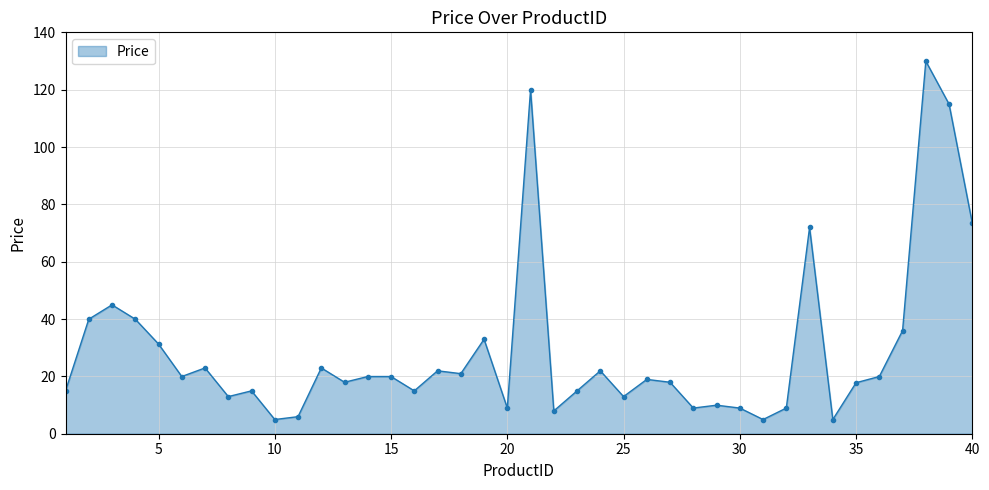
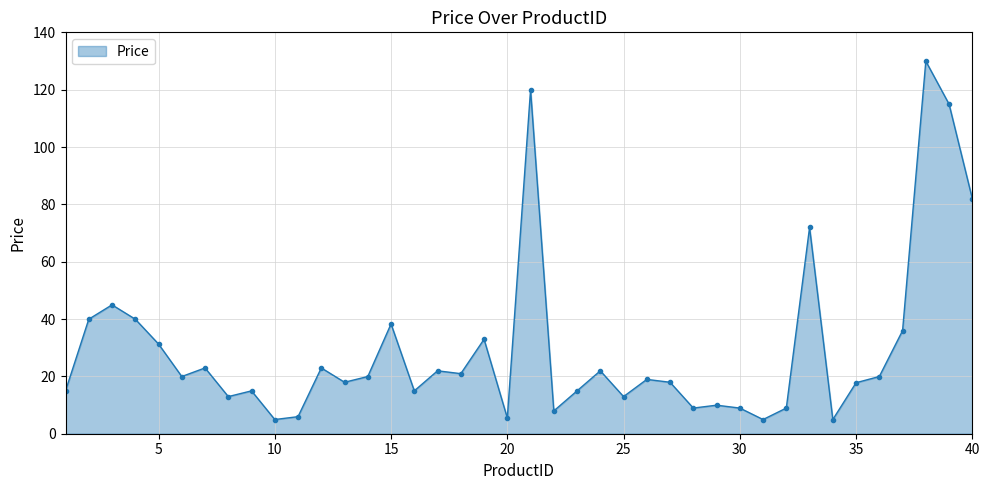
15: 20 -> 38
20: 9 -> 6
40: 73 -> 82
